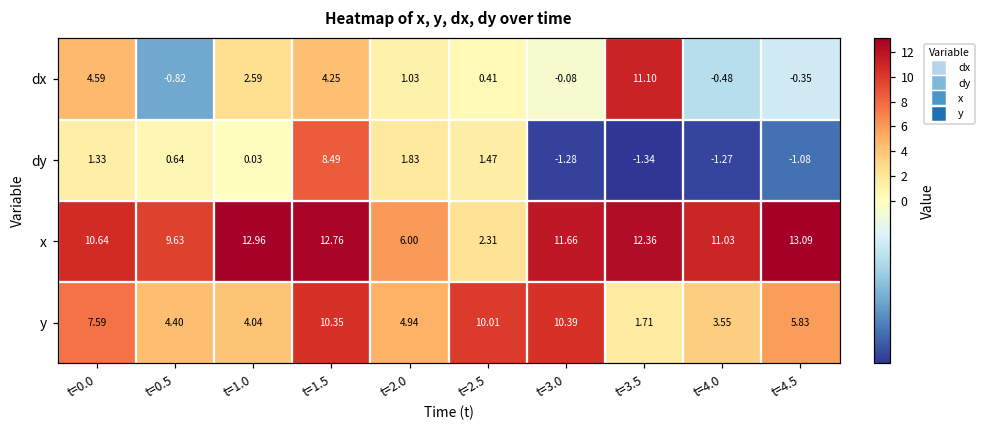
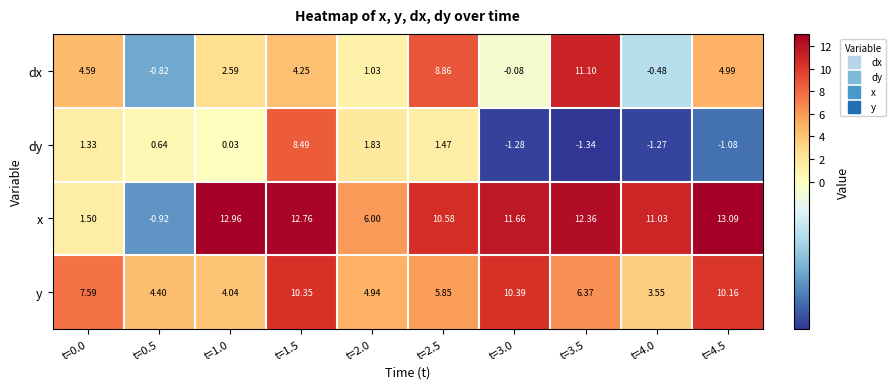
dx, t=2.5: 0.41 -> 8.86
dx, t=4.5: -0.35 -> 4.99
x, t=0.0: 10.64 -> 1.50
x, t=0.5: 9.63 -> -0.92
x, t=2.5: 2.31 -> 10.58
y, t=2.5: 10.01 -> 5.85
y, t=3.5: 1.71 -> 6.37
y, t=4.5: 5.83 -> 10.16
